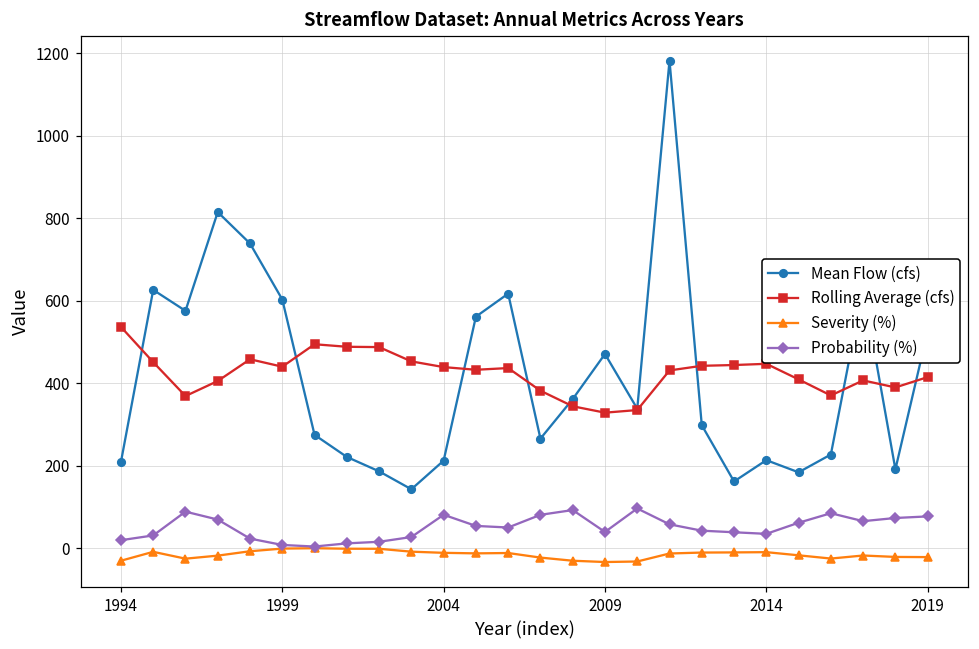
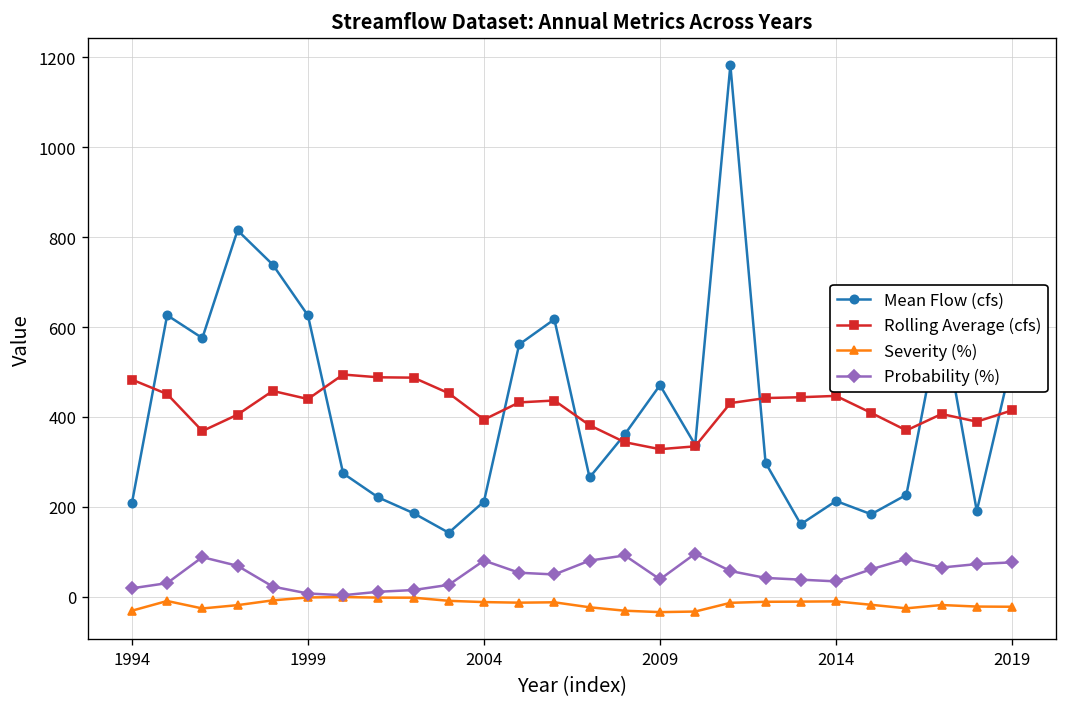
Rolling Average (cfs), 1994: 540 -> 480
Mean Flow (cfs), 1999: 600 -> 630
Rolling Average (cfs), 2004: 440 -> 390
